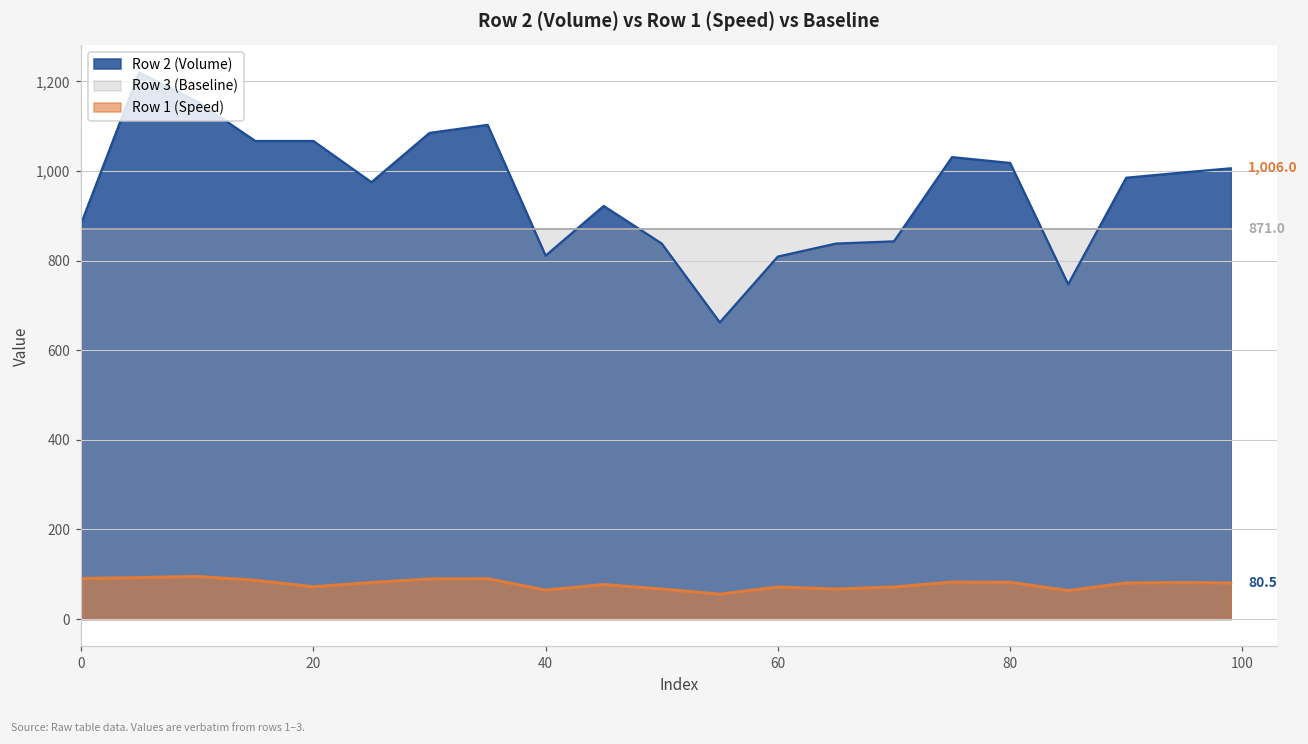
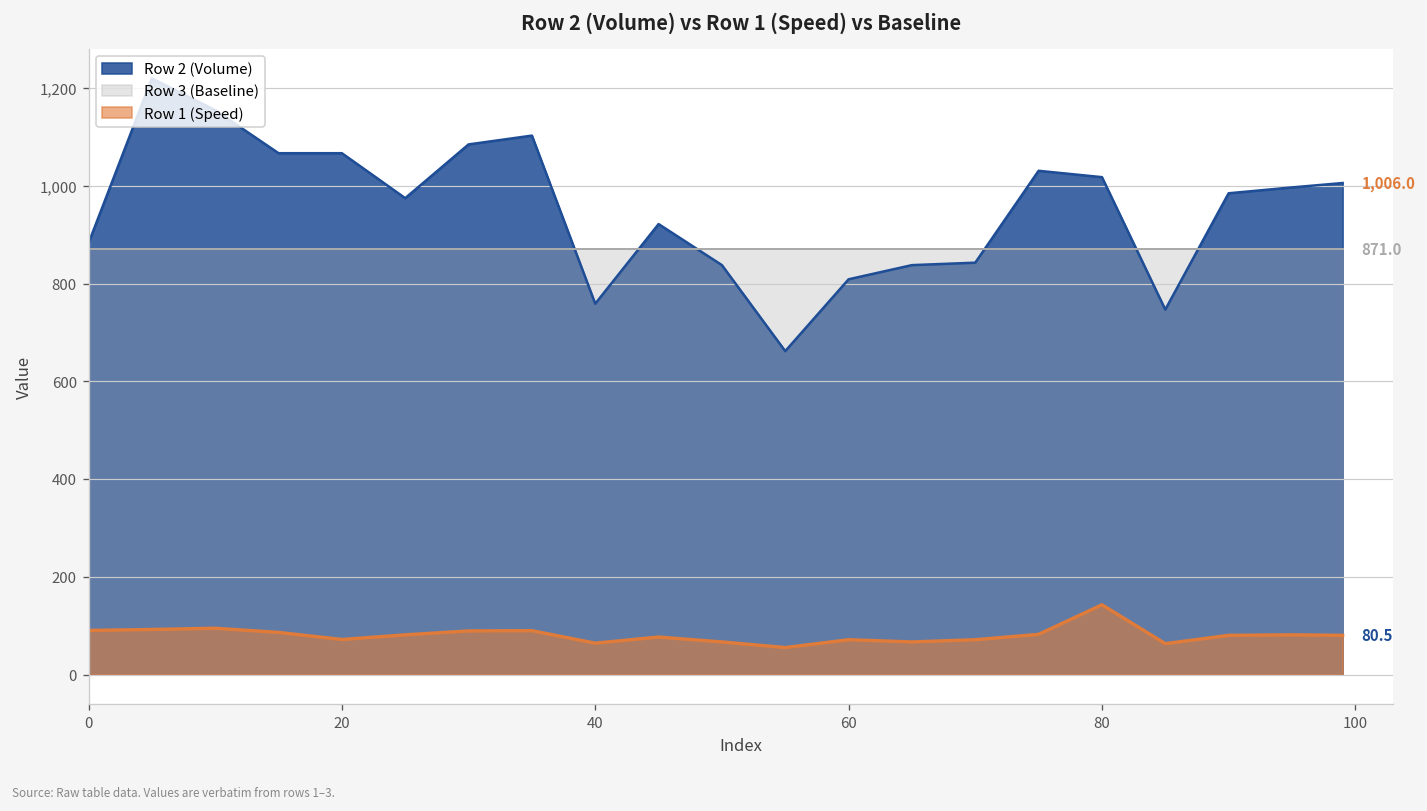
Row 2 (Volume), 40: 810 -> 760
Row 1 (Speed), 80: 80 -> 140
